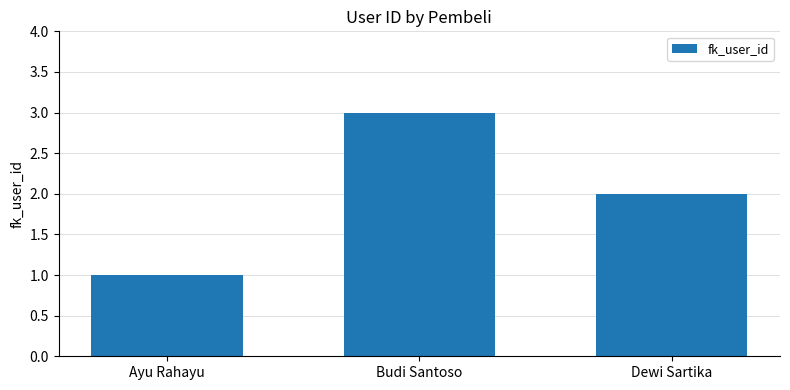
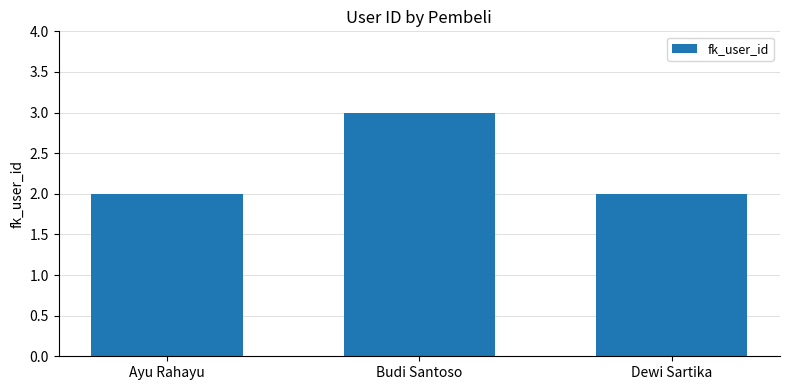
Ayu Rahayu: 1 -> 2
